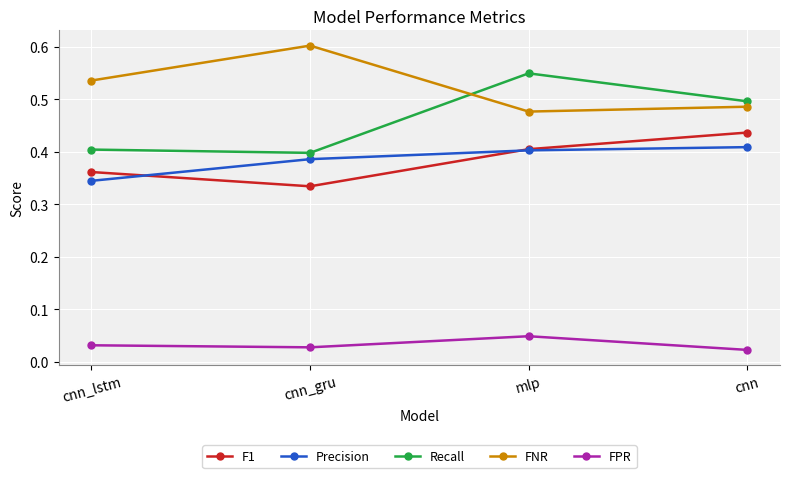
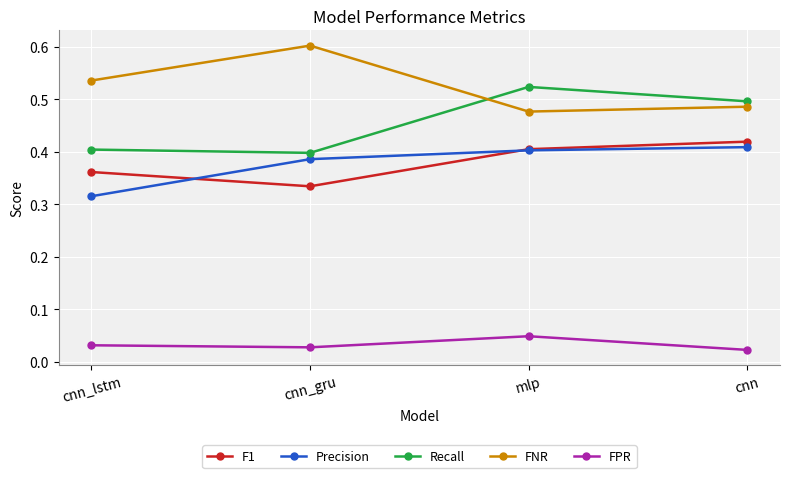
Precision, cnn_lstm: 0.34 -> 0.32
Recall, mlp: 0.55 -> 0.52
F1, cnn: 0.44 -> 0.42
